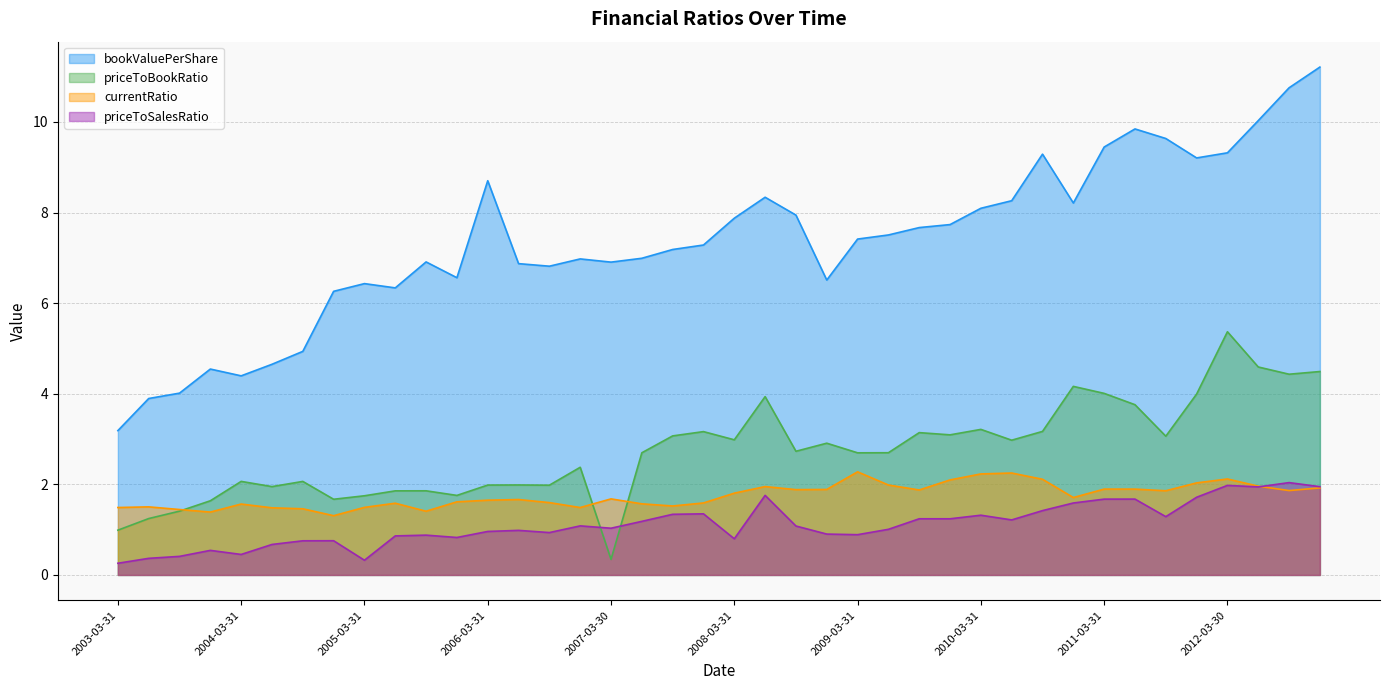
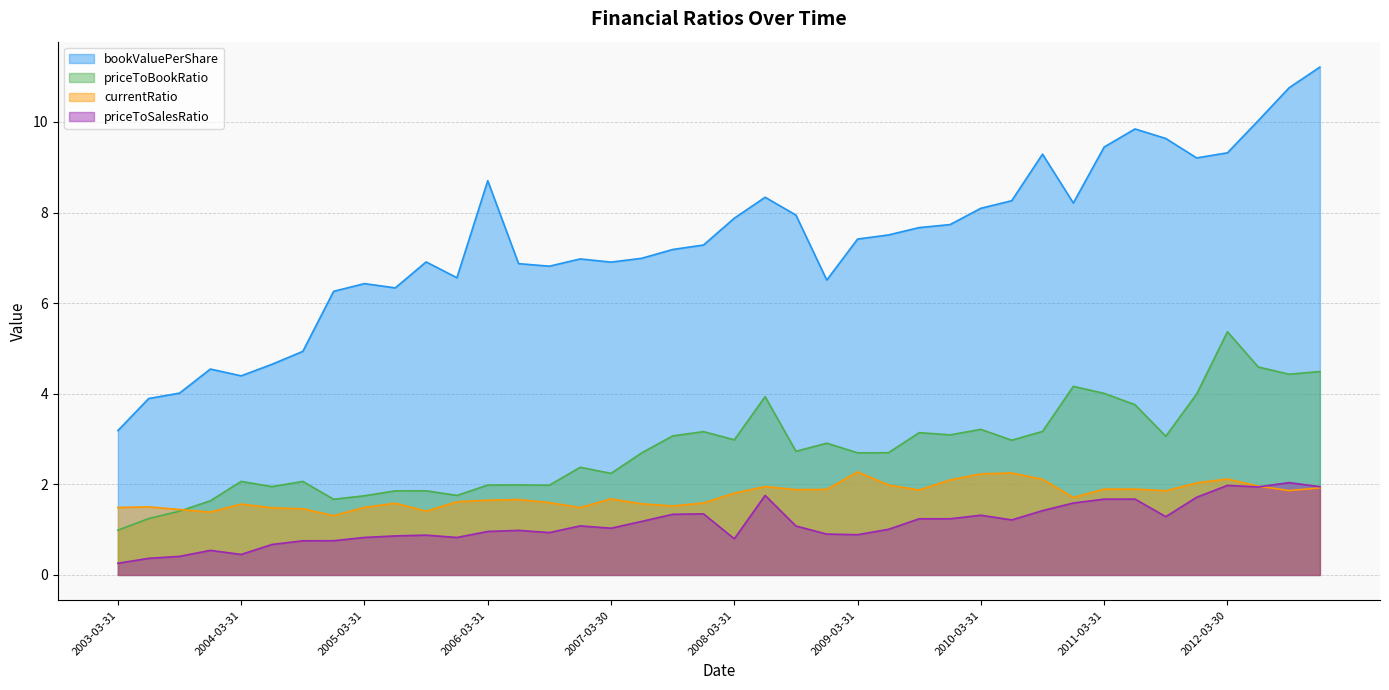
priceToSalesRatio, 2005-03-31: 0.3 -> 0.8
priceToBookRatio, 2007-03-30: 0.3 -> 2.2
